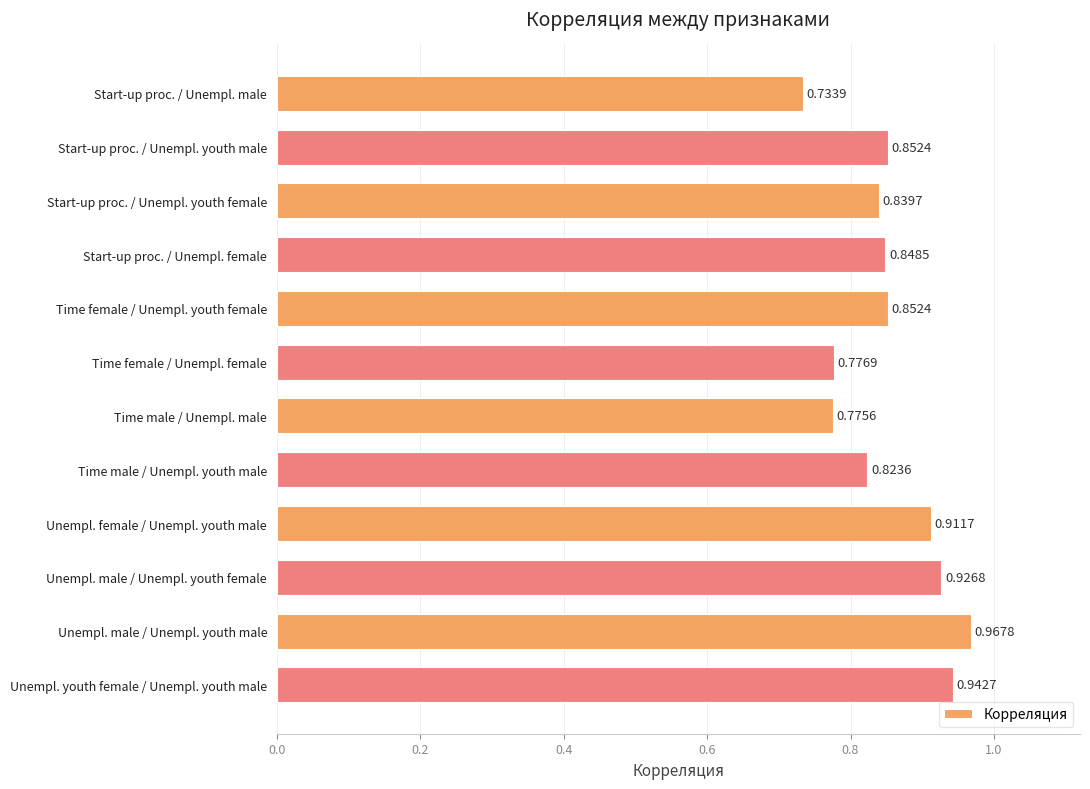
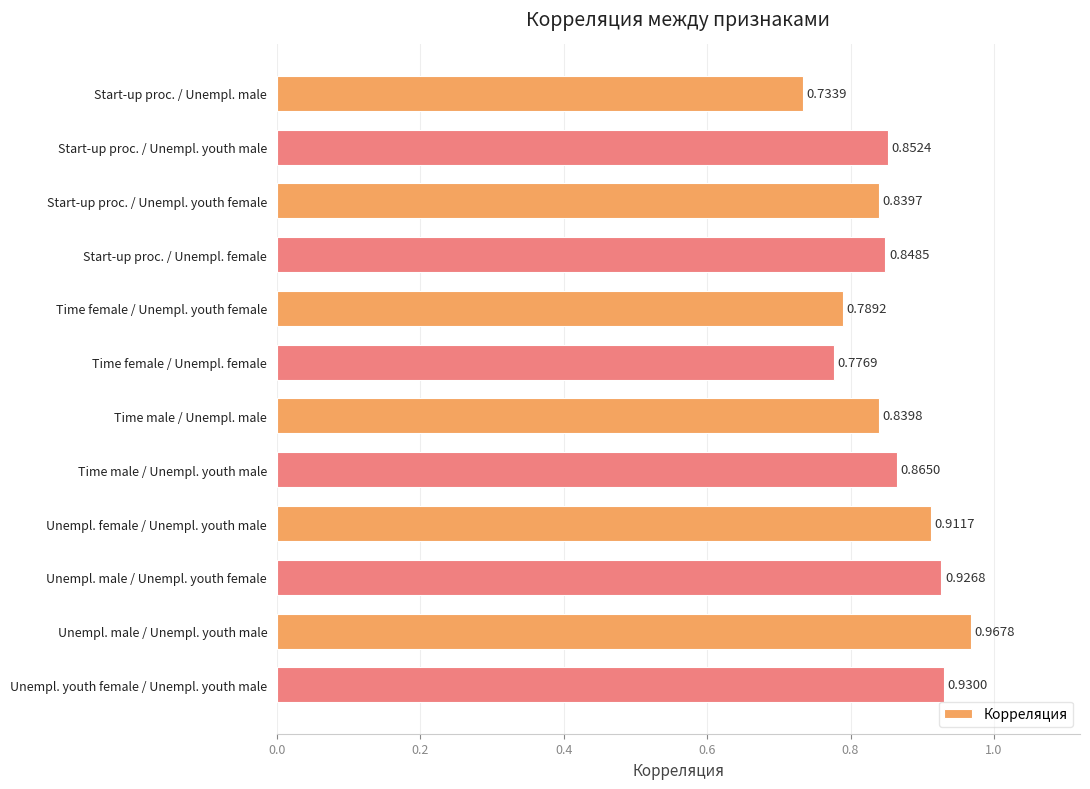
Time female / Unempl. youth female: 0.8524 -> 0.7892
Time male / Unempl. male: 0.7756 -> 0.8398
Time male / Unempl. youth male: 0.8236 -> 0.8650
Unempl. youth female / Unempl. youth male: 0.9427 -> 0.9300
